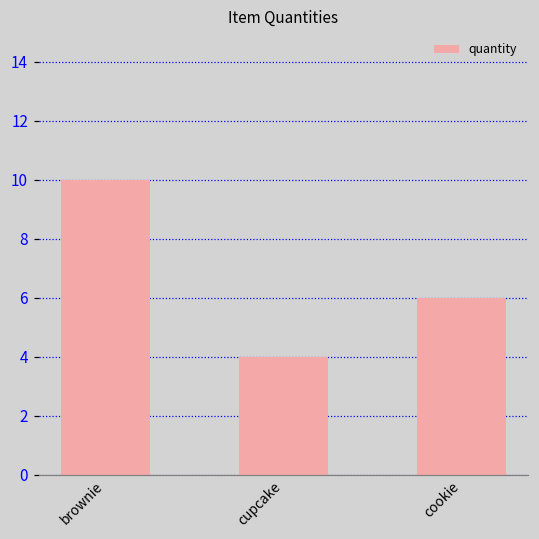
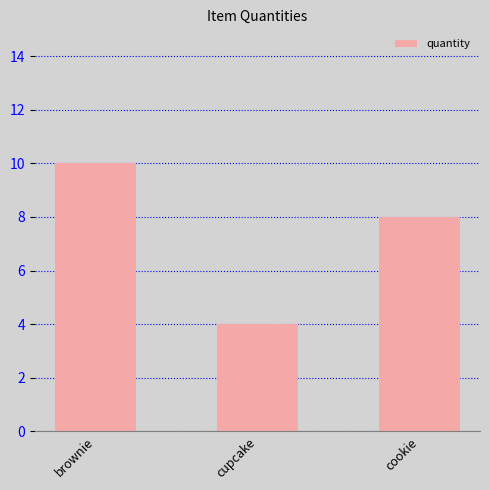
cookie: 6 -> 8
